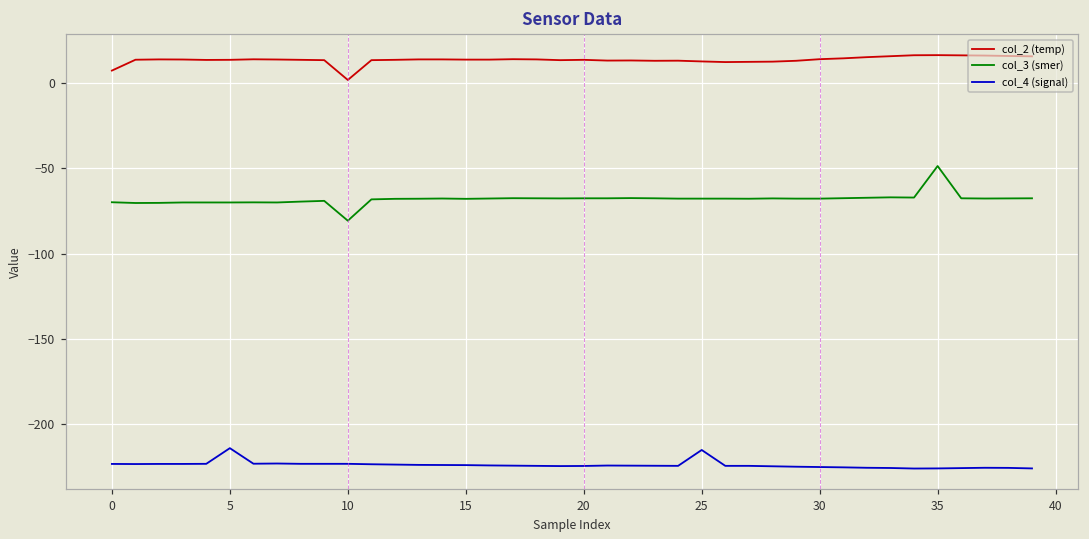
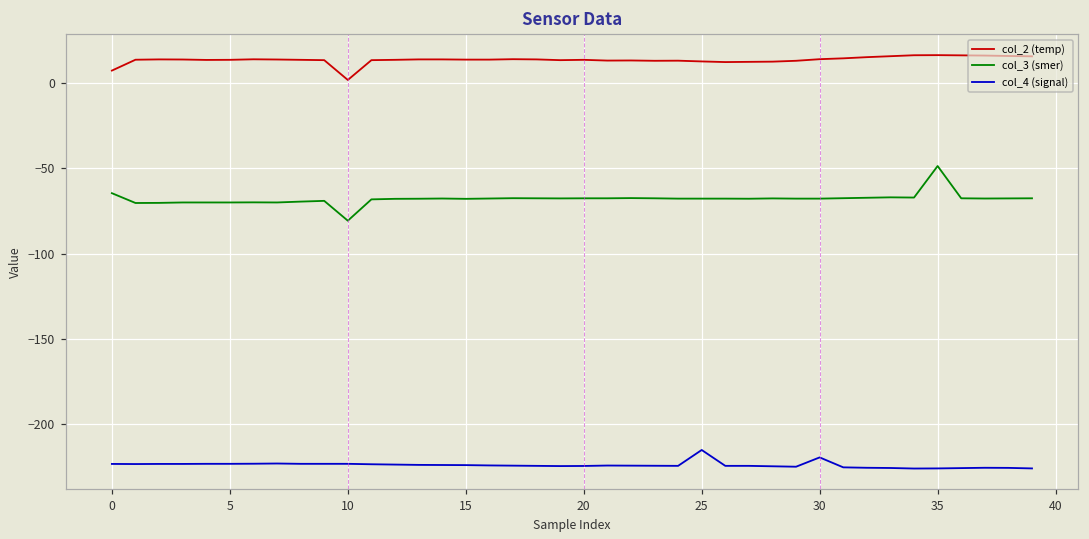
col_3 (smer), 0: -70 -> -65
col_4 (signal), 5: -214 -> -223
col_4 (signal), 30: -225 -> -219
